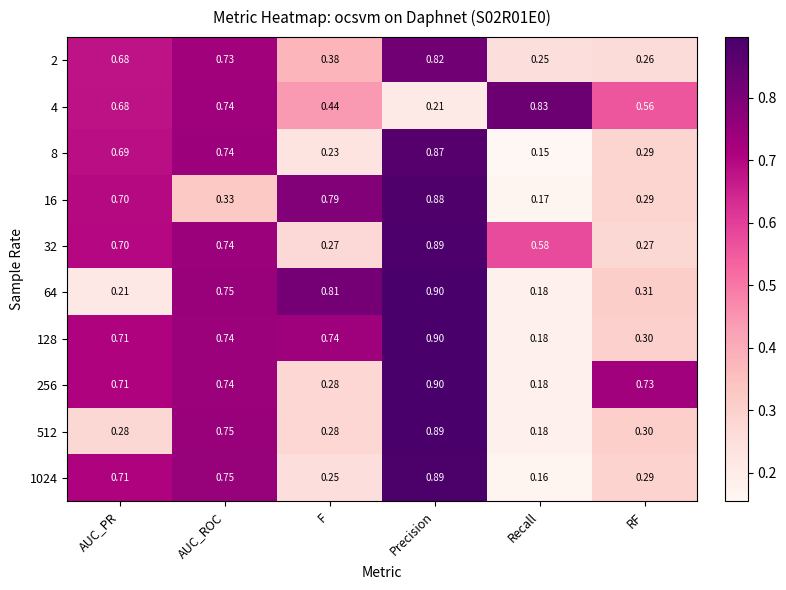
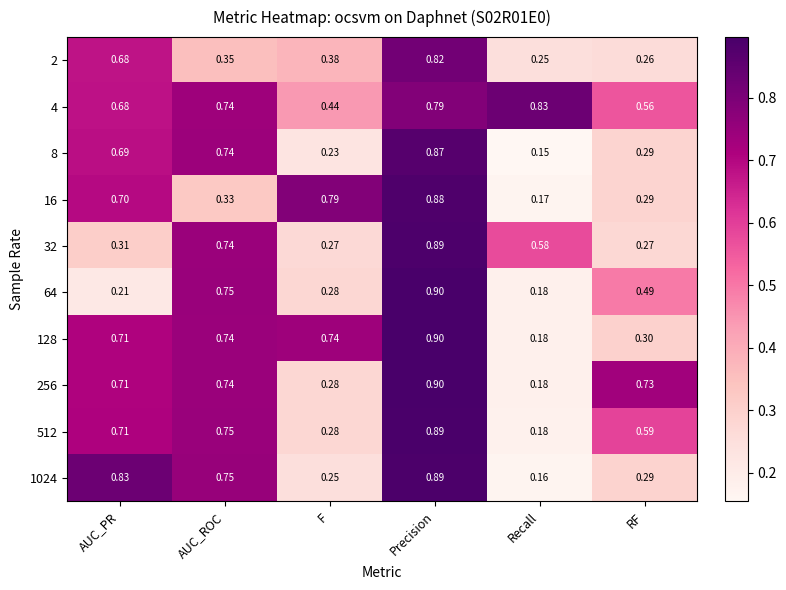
2, AUC_ROC: 0.73 -> 0.35
4, Precision: 0.21 -> 0.79
32, AUC_PR: 0.70 -> 0.31
64, F: 0.81 -> 0.28
64, RF: 0.31 -> 0.49
512, AUC_PR: 0.28 -> 0.71
512, RF: 0.30 -> 0.59
1024, AUC_PR: 0.71 -> 0.83
